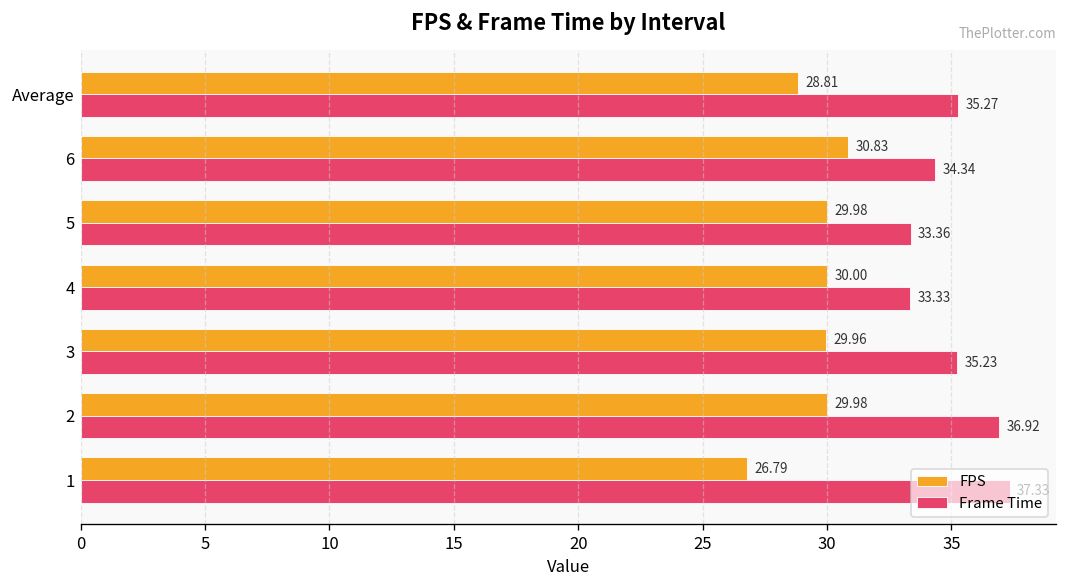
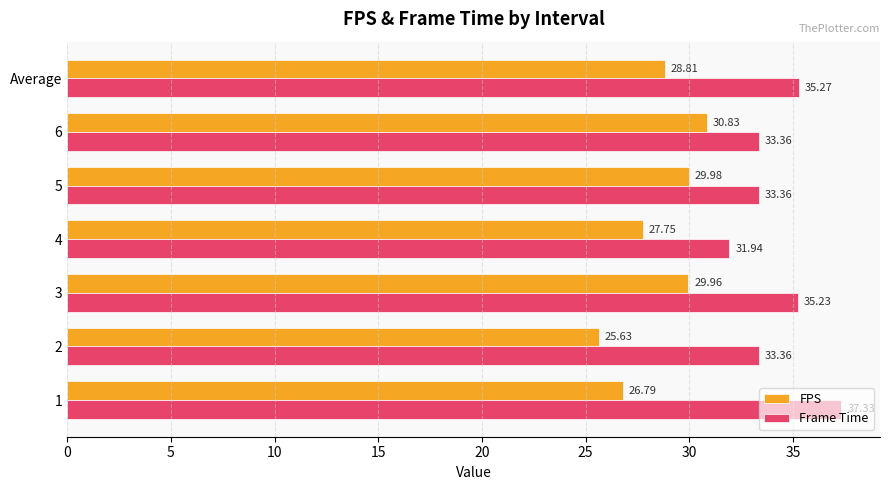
Frame Time, 6: 34.34 -> 33.36
FPS, 4: 30.00 -> 27.75
Frame Time, 4: 33.33 -> 31.94
FPS, 2: 29.98 -> 25.63
Frame Time, 2: 36.92 -> 33.36
